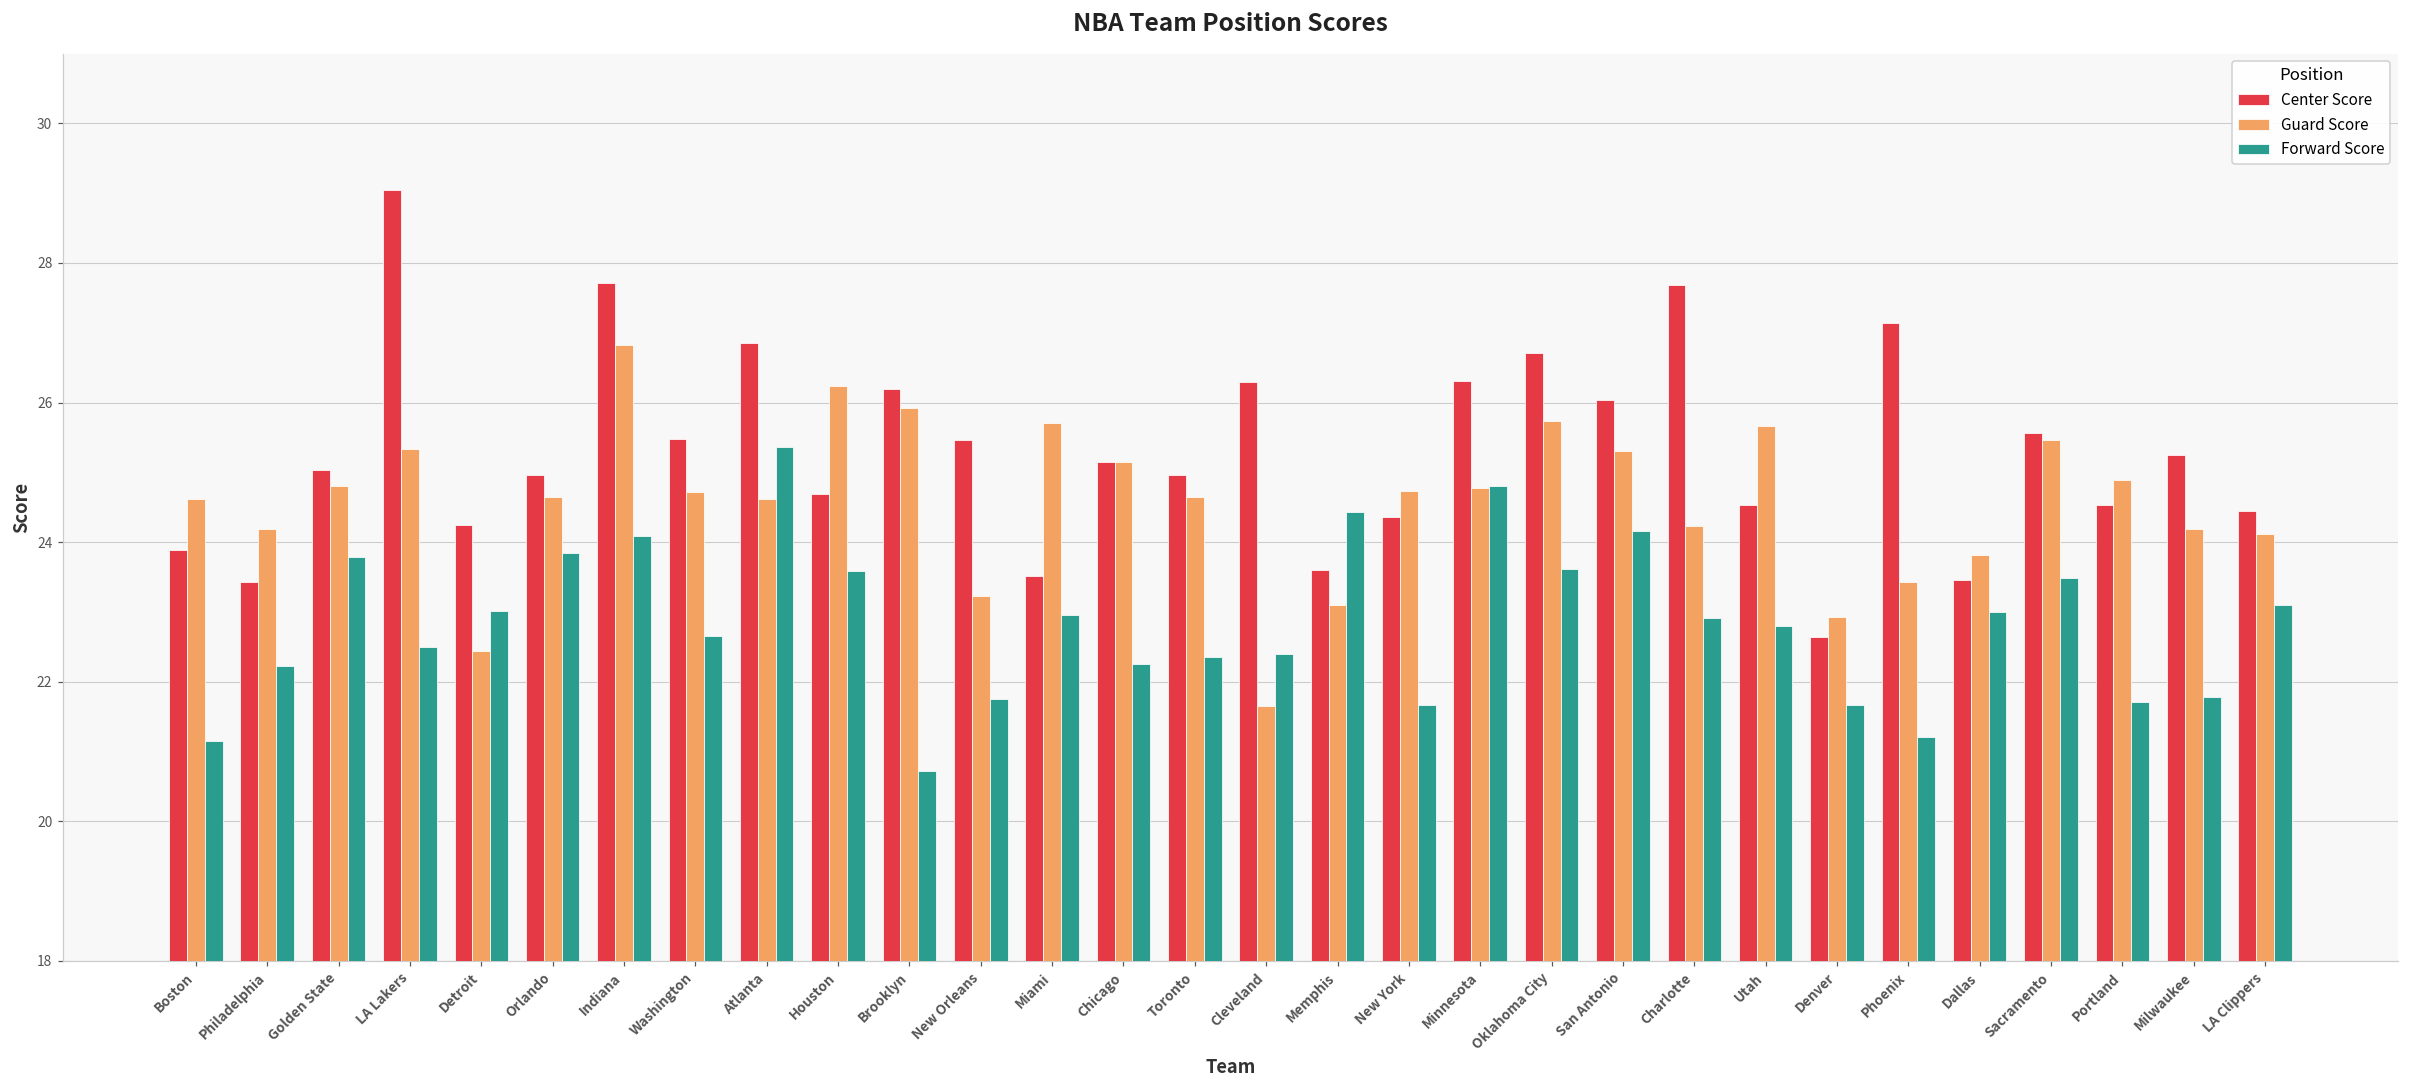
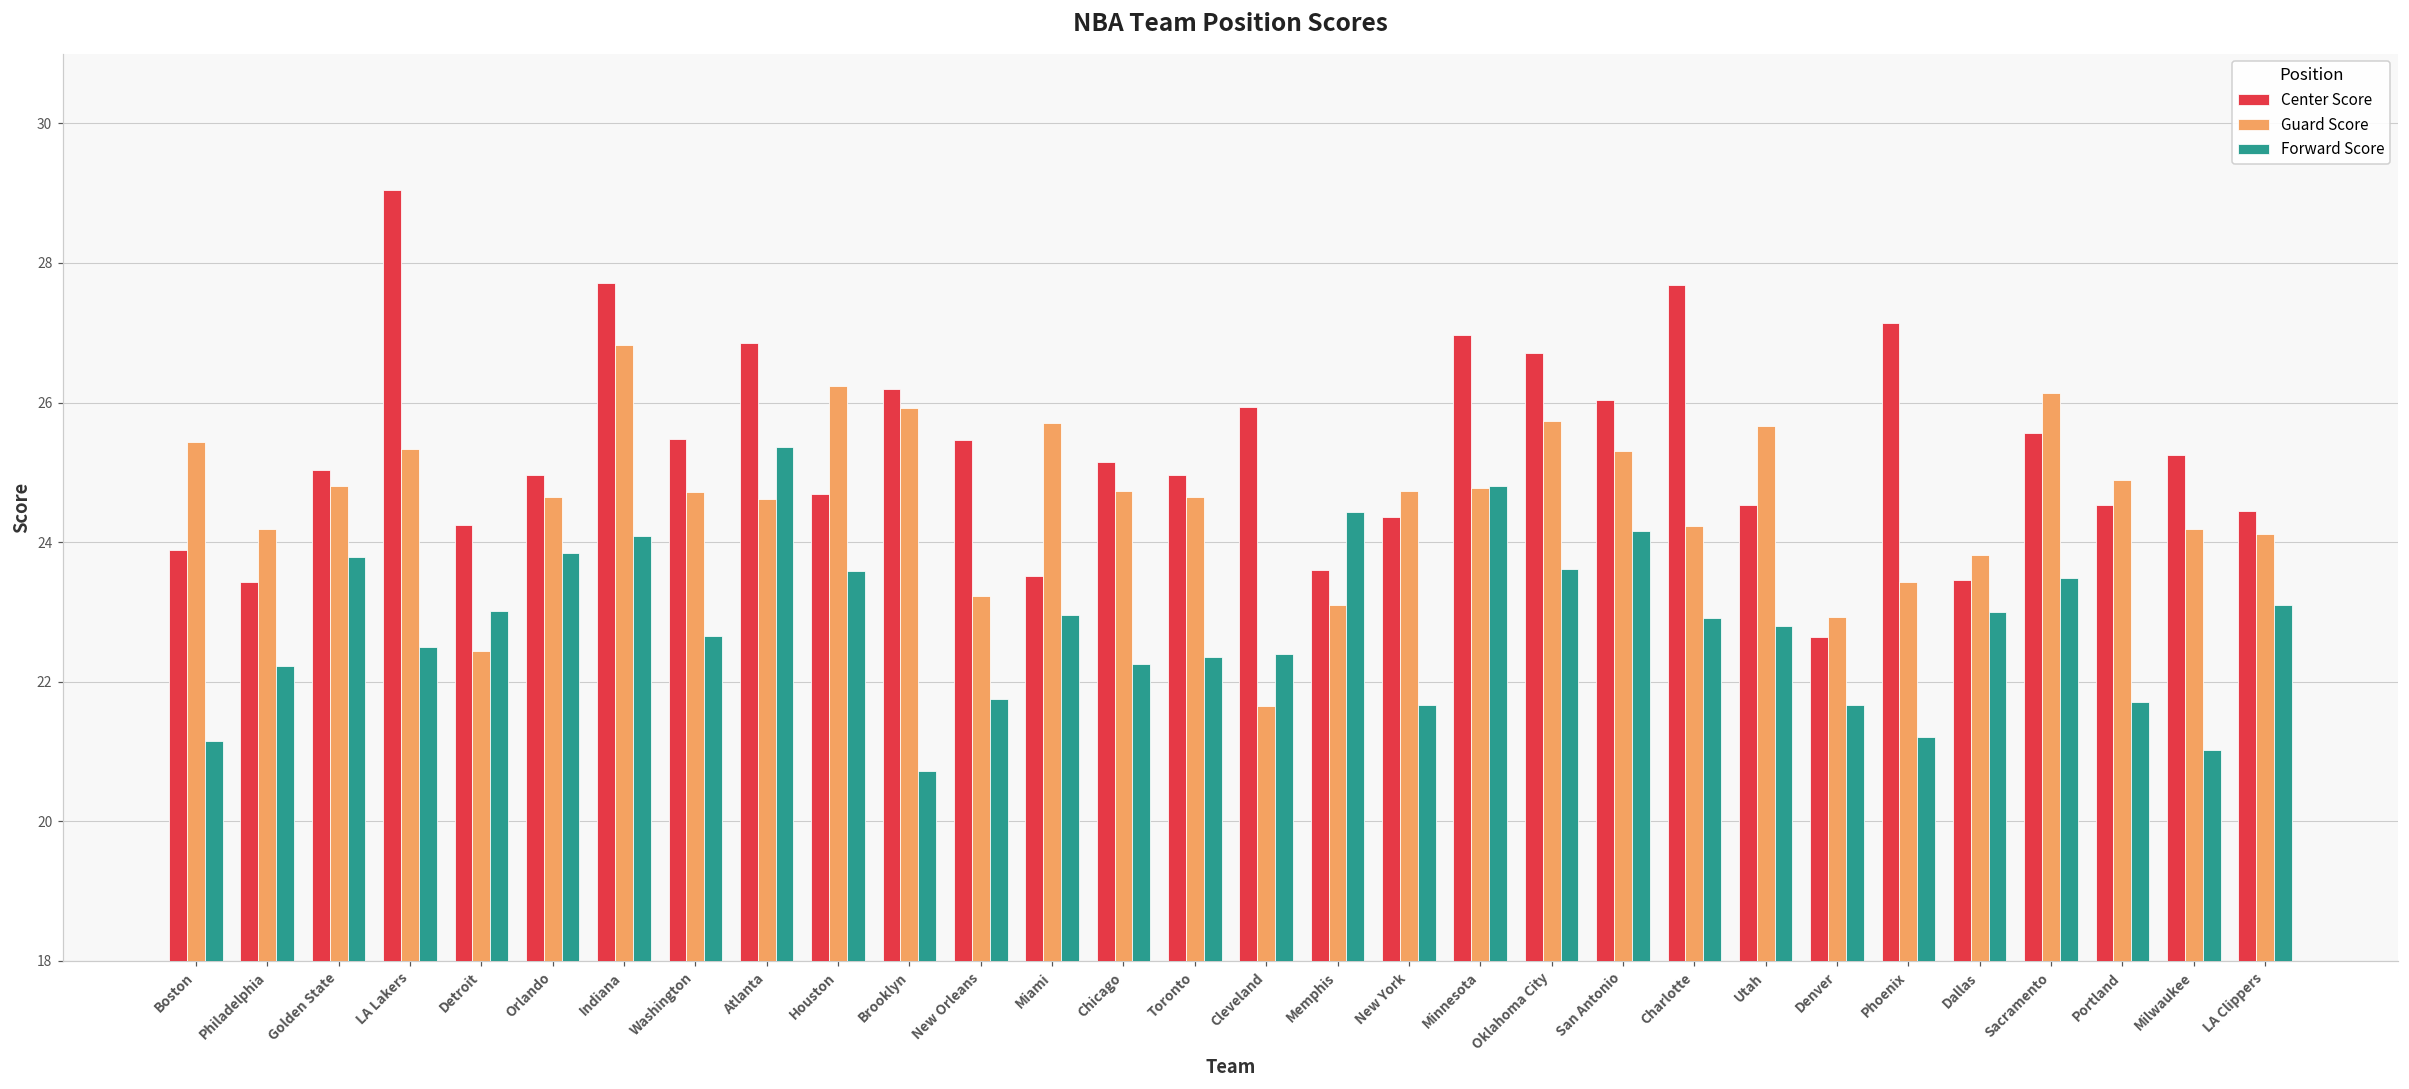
Guard Score, Boston: 24.6 -> 25.4
Guard Score, Chicago: 25.2 -> 24.7
Center Score, Cleveland: 26.3 -> 25.9
Center Score, Minnesota: 26.3 -> 27.0
Guard Score, Sacramento: 25.5 -> 26.1
Forward Score, Milwaukee: 21.8 -> 21.0
